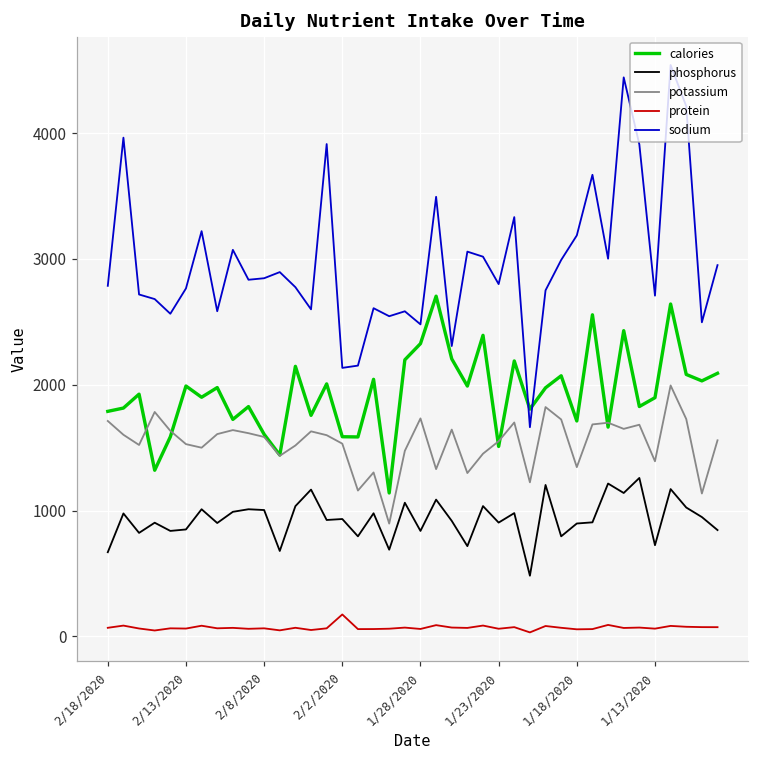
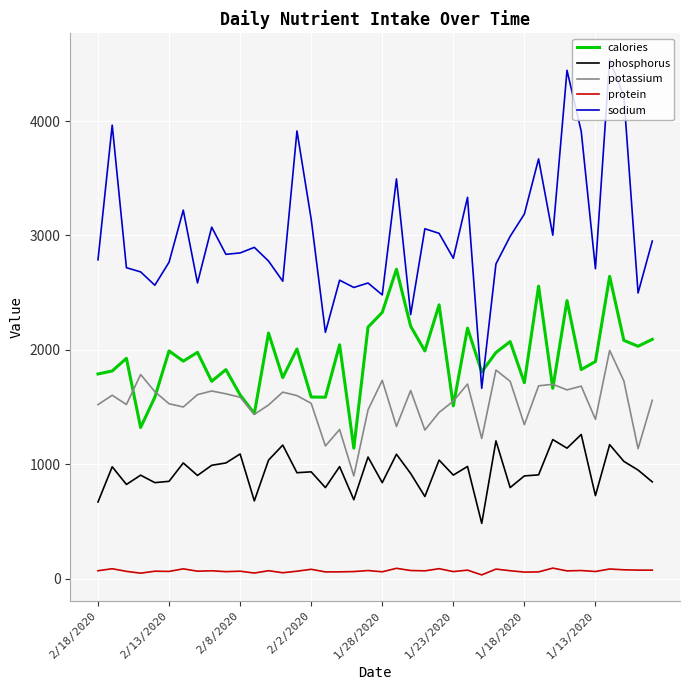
potassium, 2/18/2020: 1710 -> 1520
phosphorus, 2/8/2020: 1000 -> 1090
protein, 2/2/2020: 170 -> 80
sodium, 2/2/2020: 2130 -> 3140
